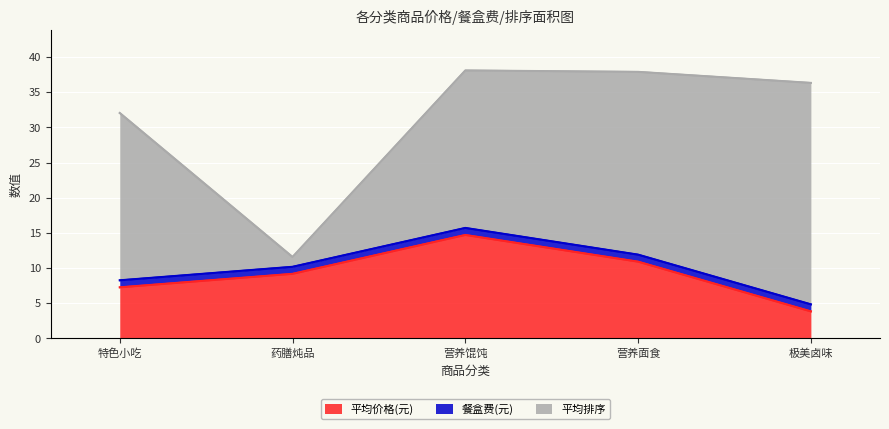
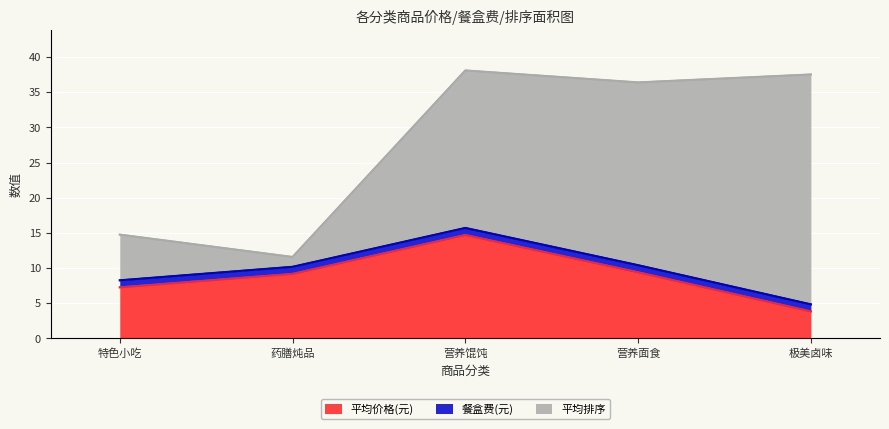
平均排序, 特色小吃: 24 -> 7
平均价格(元), 营养面食: 11 -> 9
平均排序, 极美卤味: 32 -> 33
